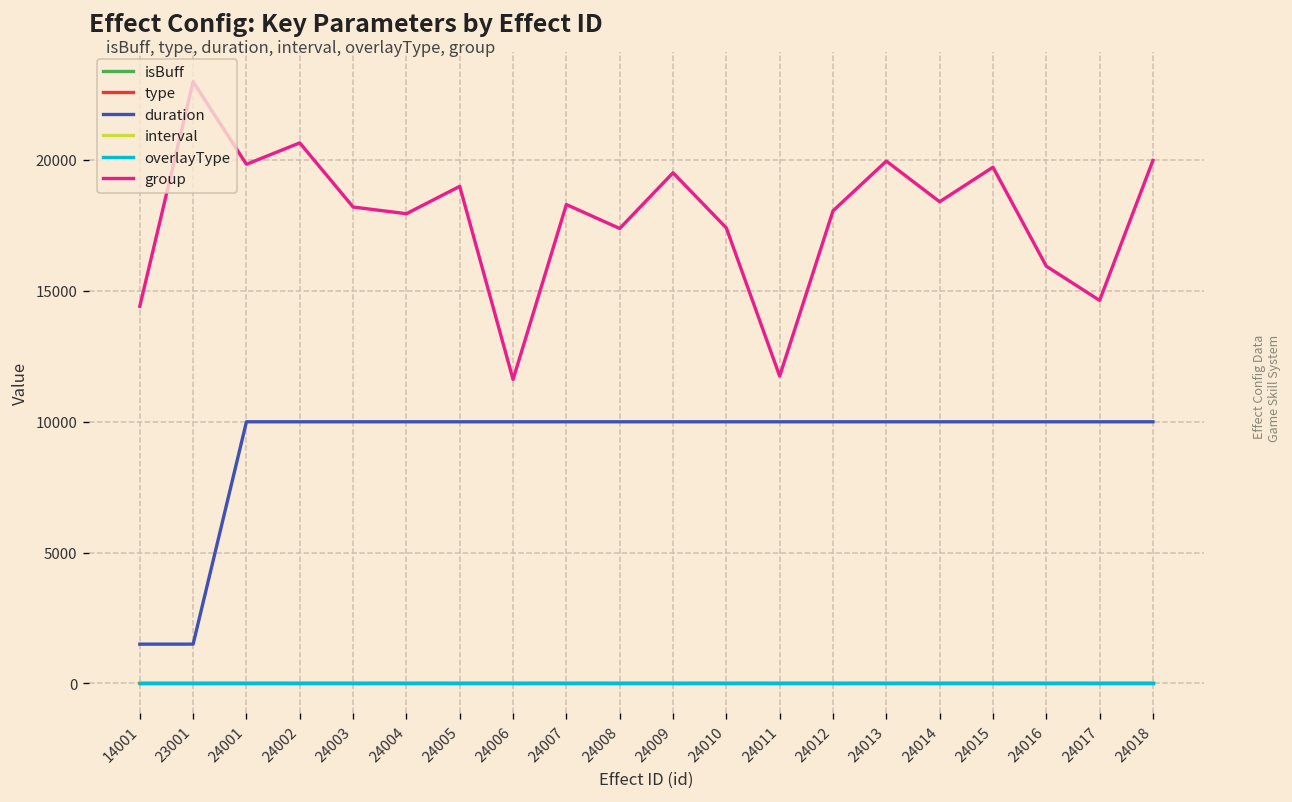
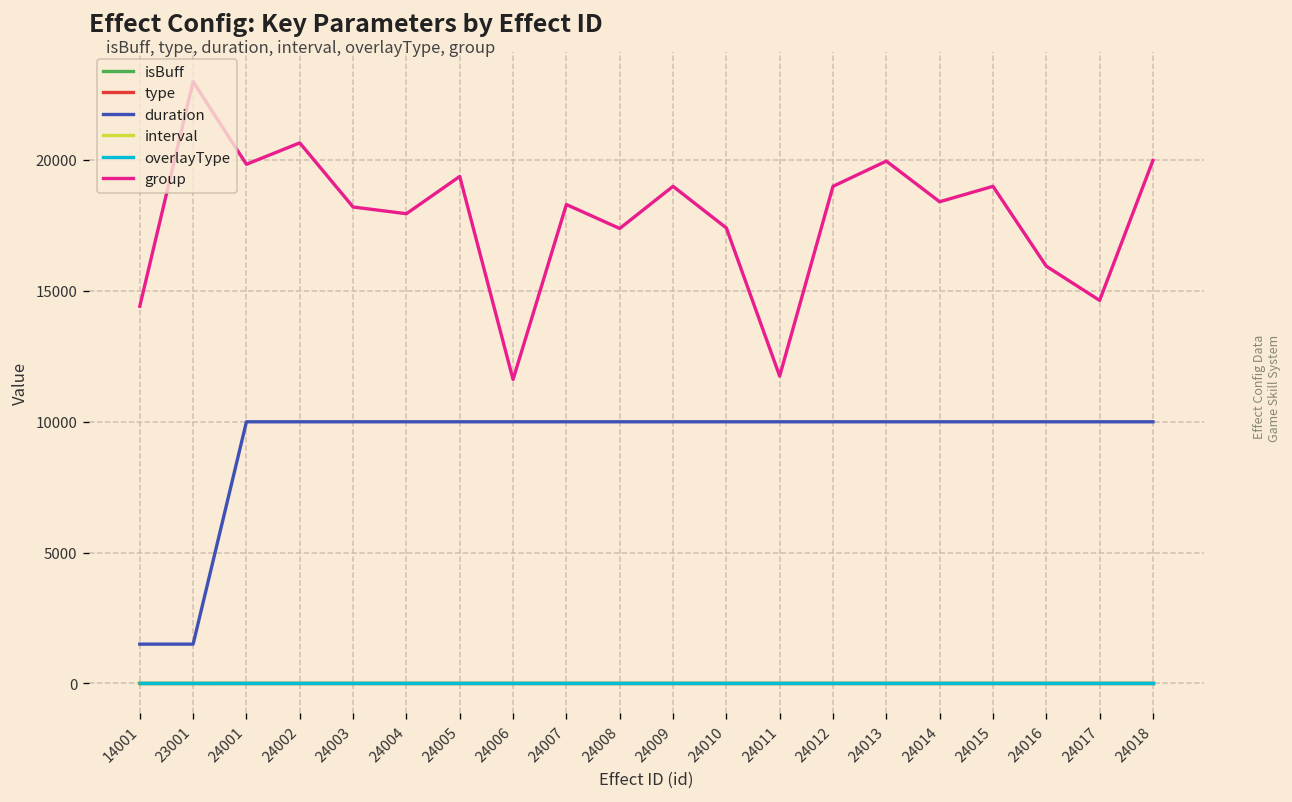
group, 24005: 19000 -> 19400
group, 24009: 19500 -> 19000
group, 24012: 18100 -> 19000
group, 24015: 19700 -> 19000
